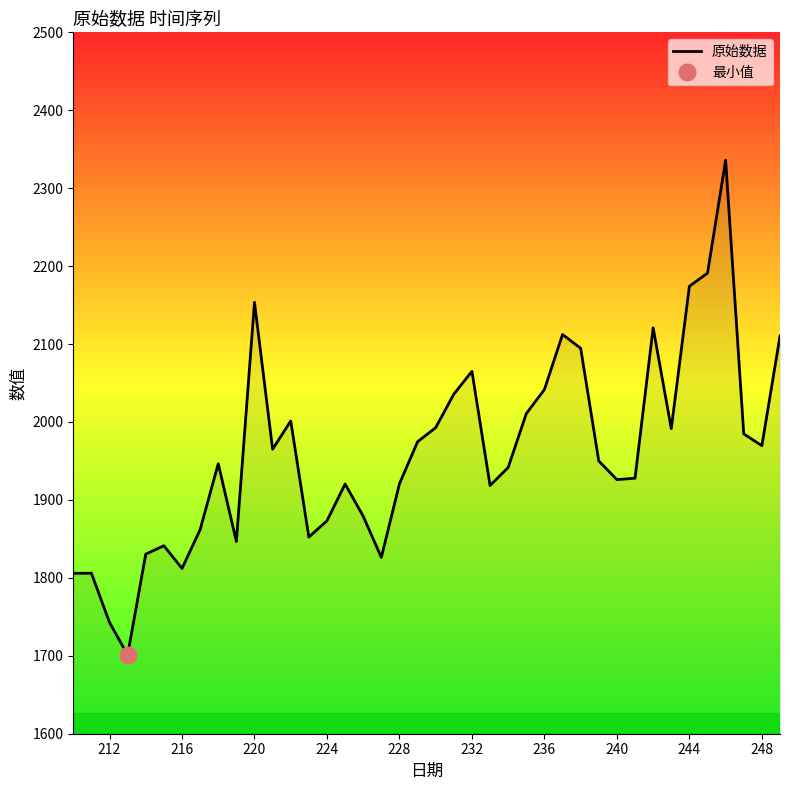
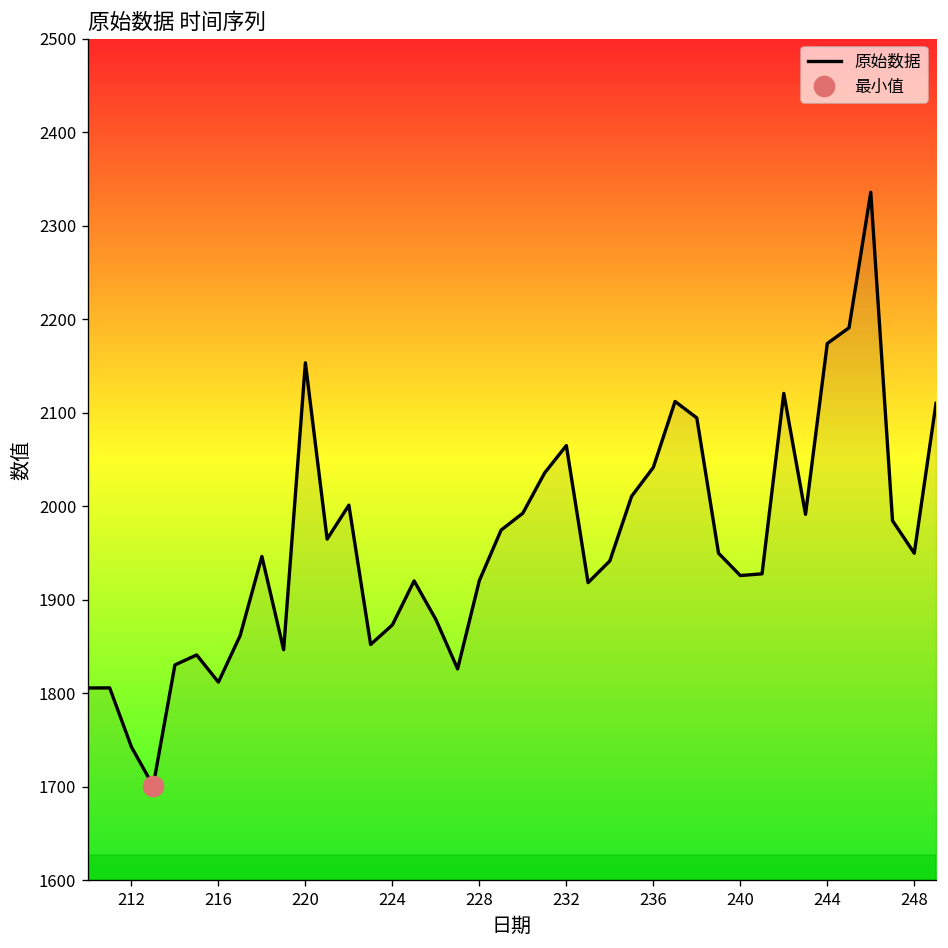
原始数据, 248: 1970 -> 1950
